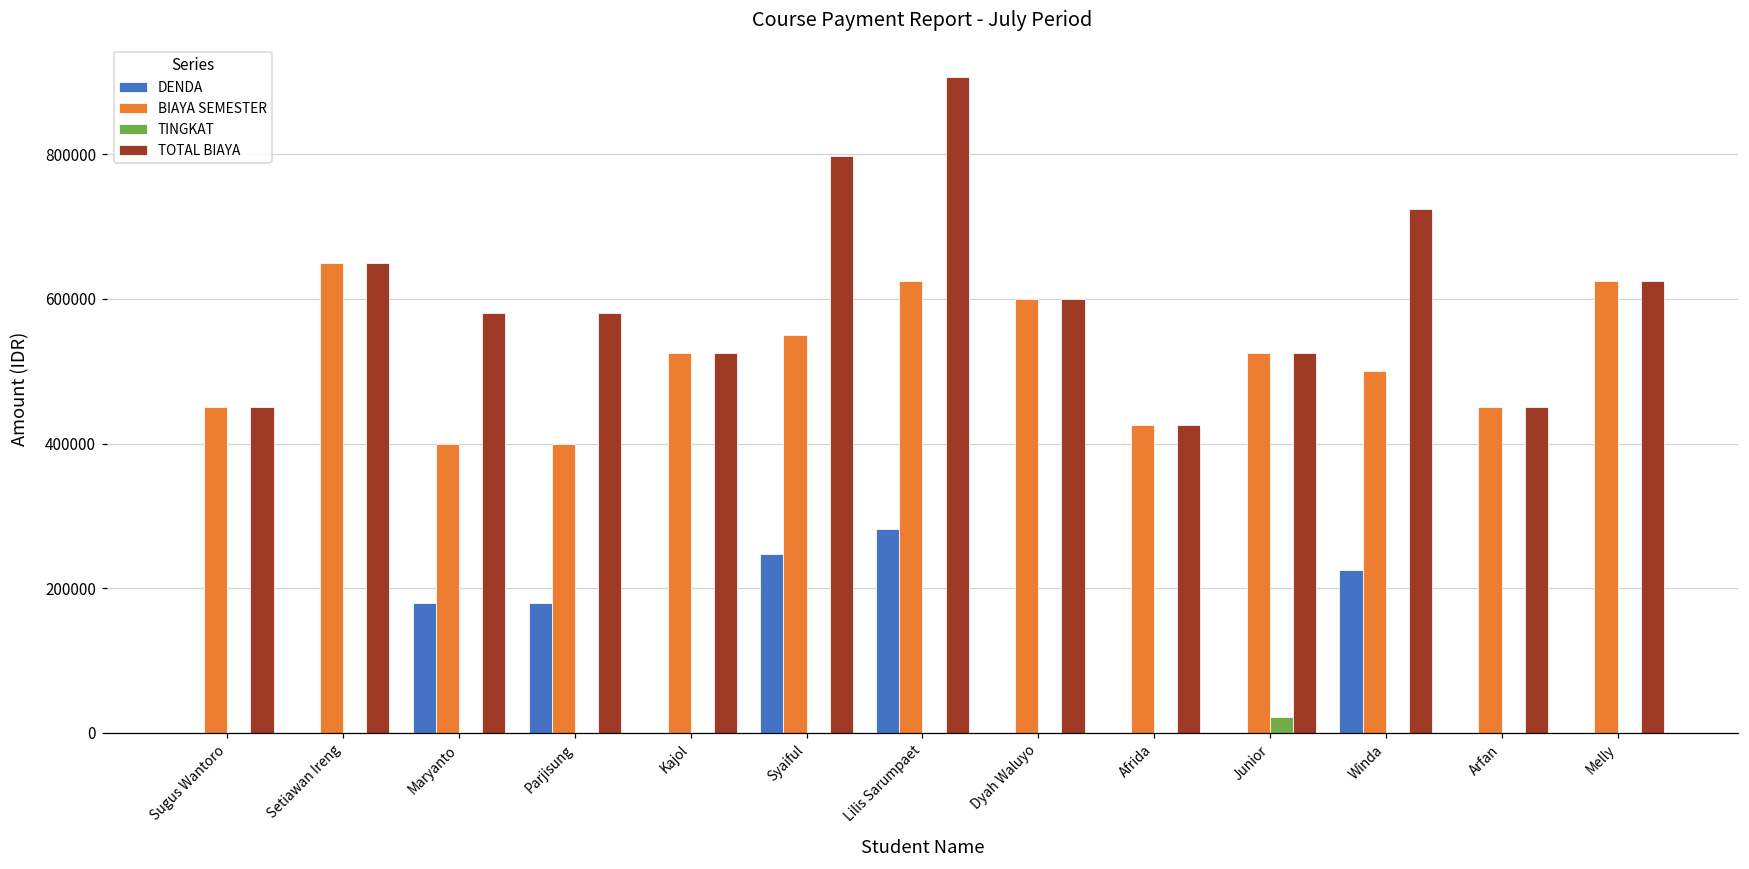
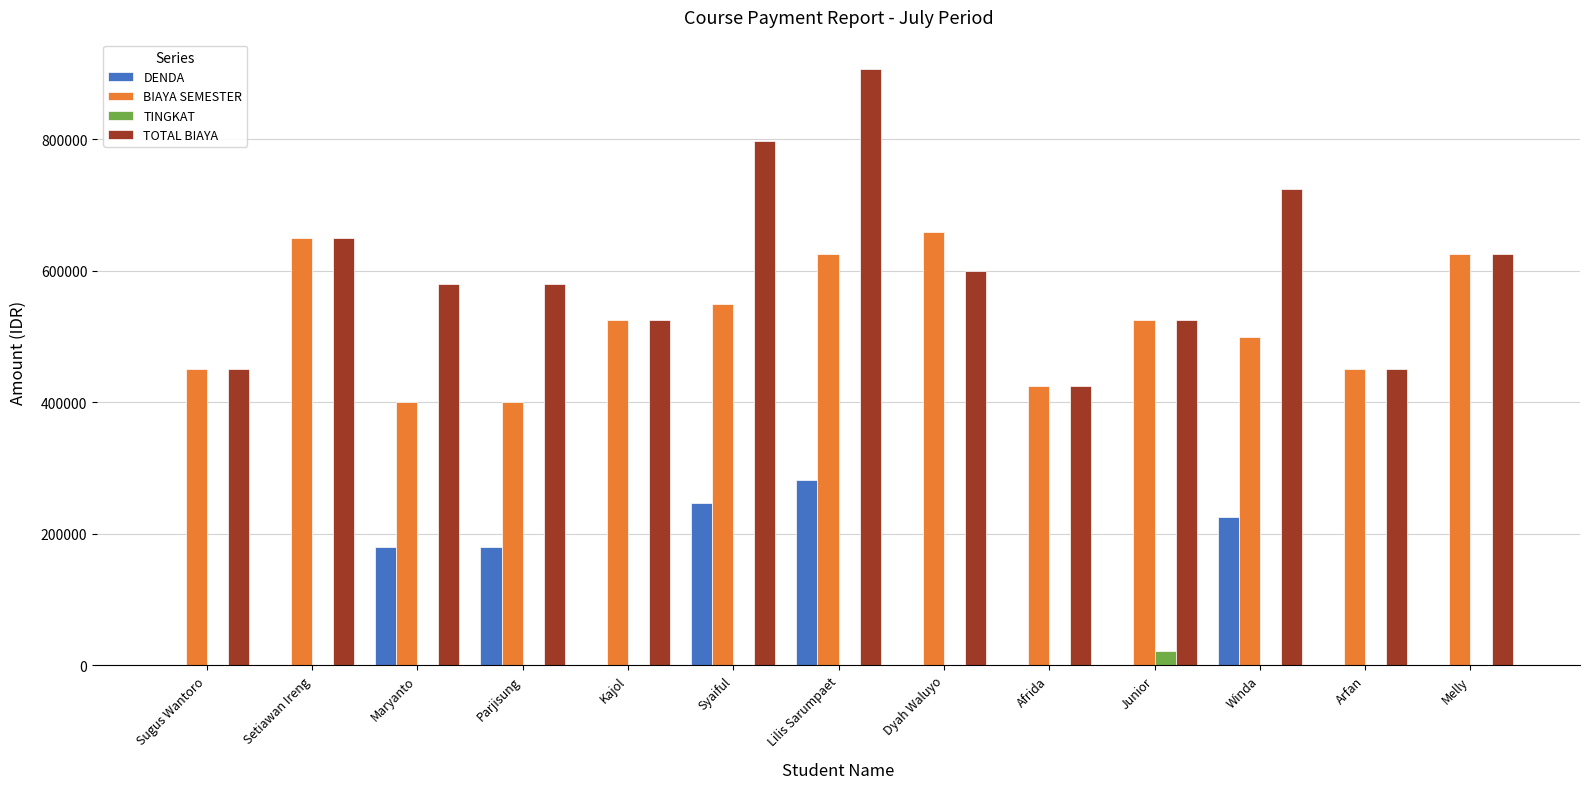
BIAYA SEMESTER, Dyah Waluyo: 600000 -> 660000
